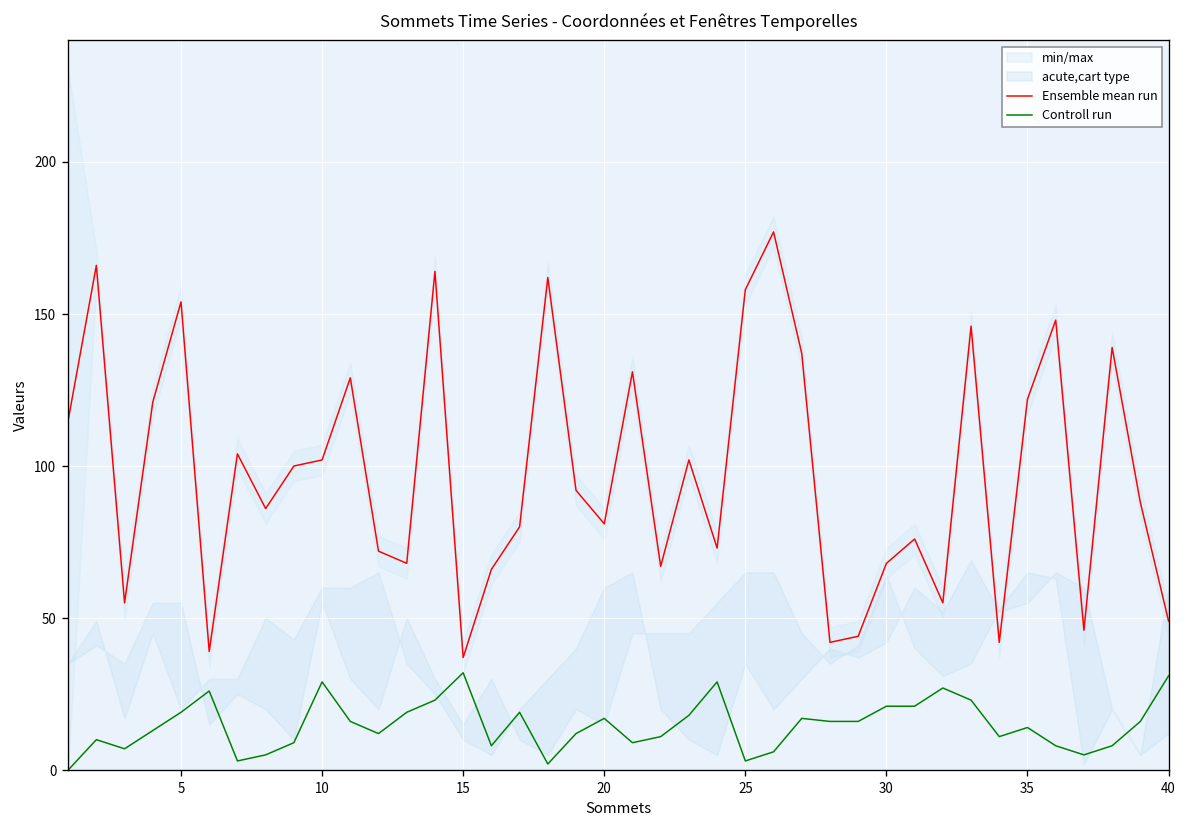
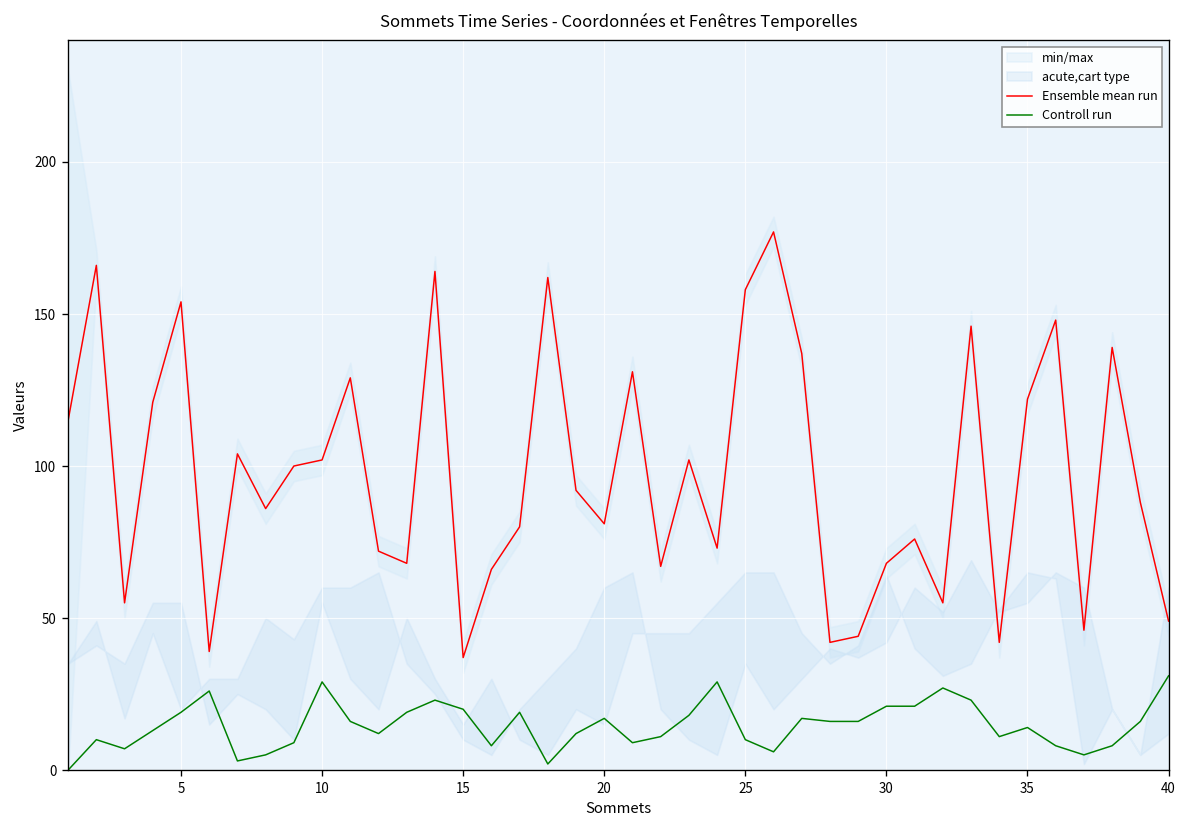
Controll run, 15: 32 -> 20
Controll run, 25: 3 -> 10
